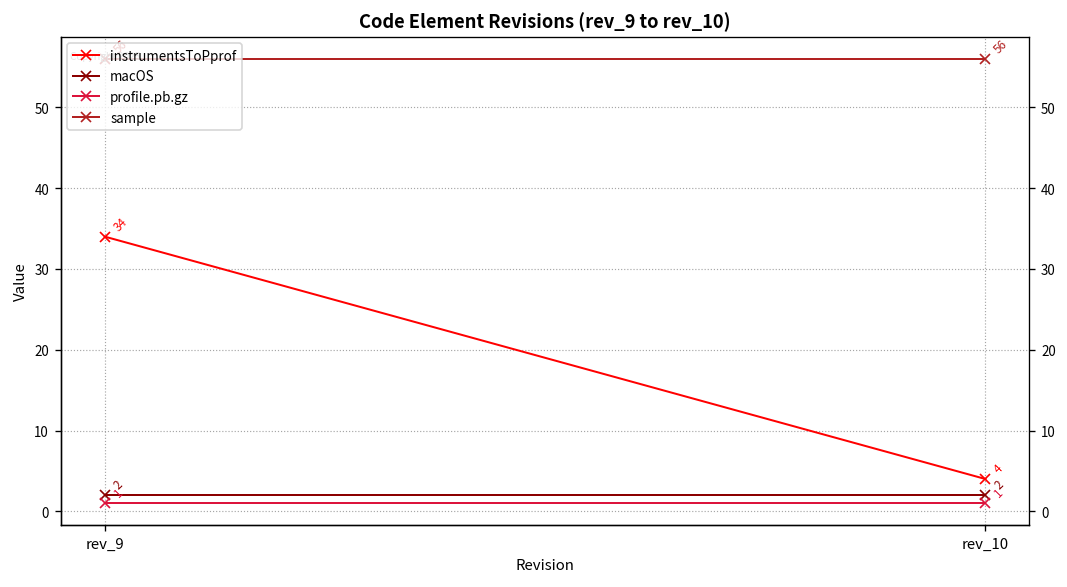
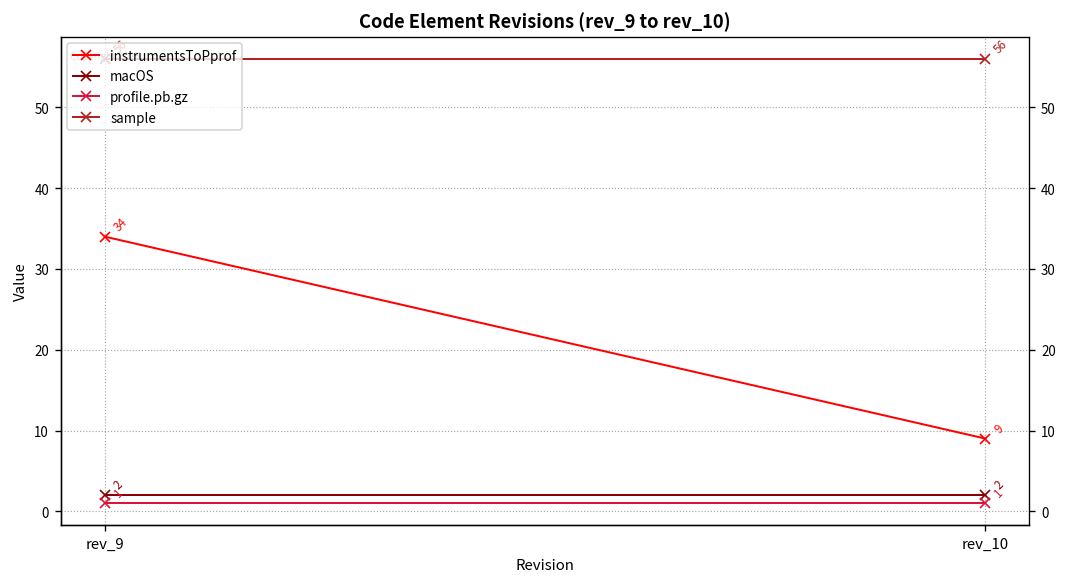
instrumentsToPprof, rev_10: 4 -> 9
